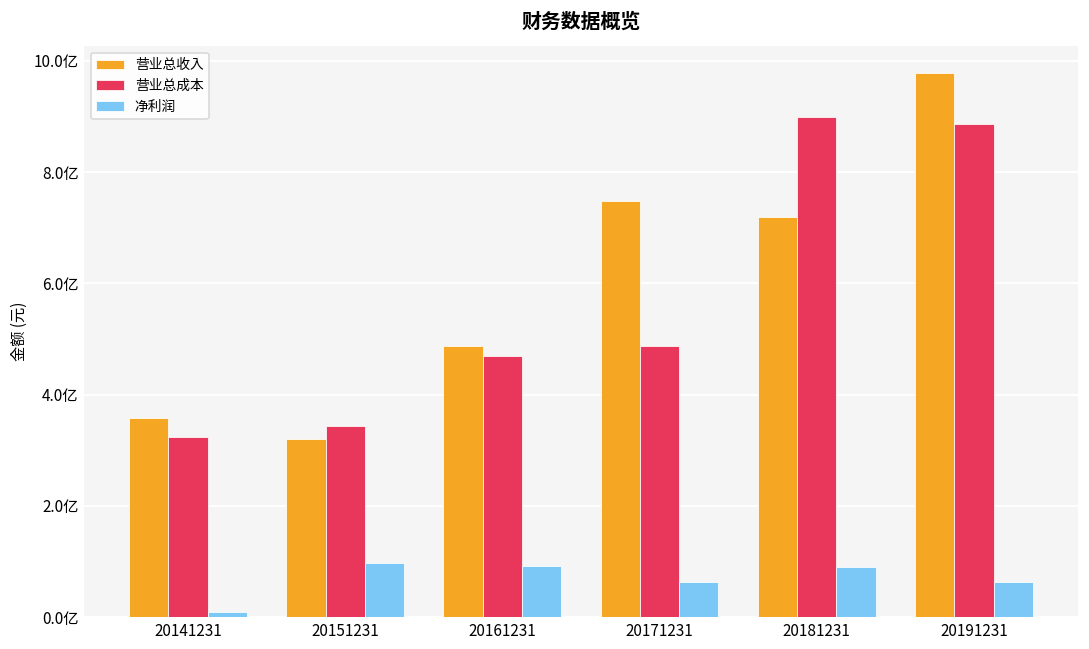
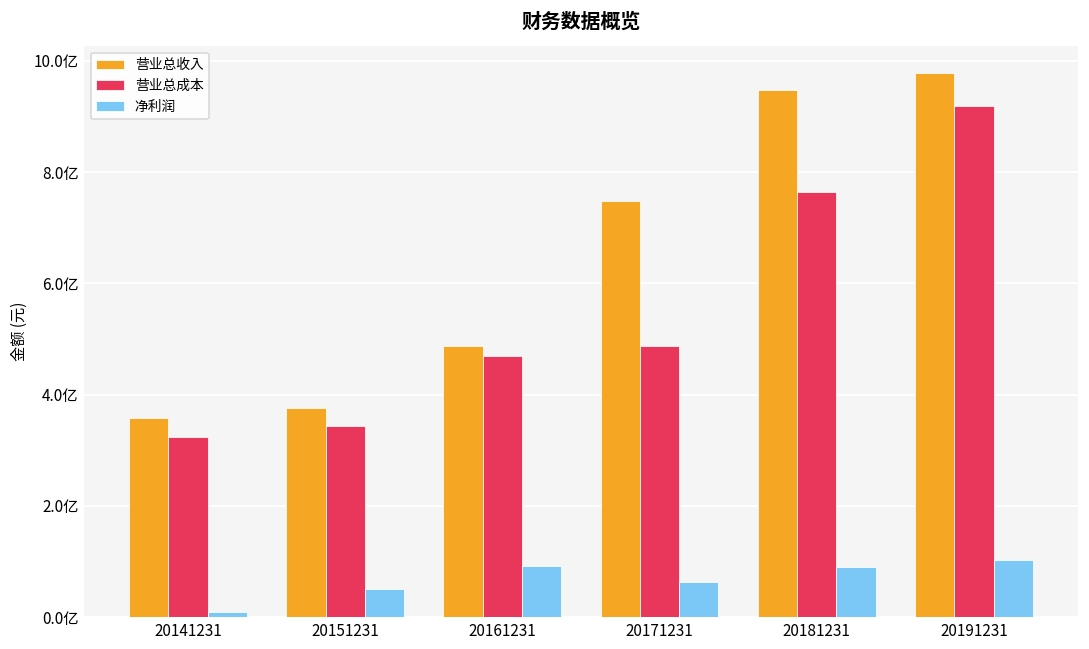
营业总收入, 20151231: 3.2亿 -> 3.8亿
净利润, 20151231: 1.0亿 -> 0.5亿
营业总收入, 20181231: 7.2亿 -> 9.5亿
营业总成本, 20181231: 9.0亿 -> 7.6亿
营业总成本, 20191231: 8.9亿 -> 9.2亿
净利润, 20191231: 0.6亿 -> 1.0亿
